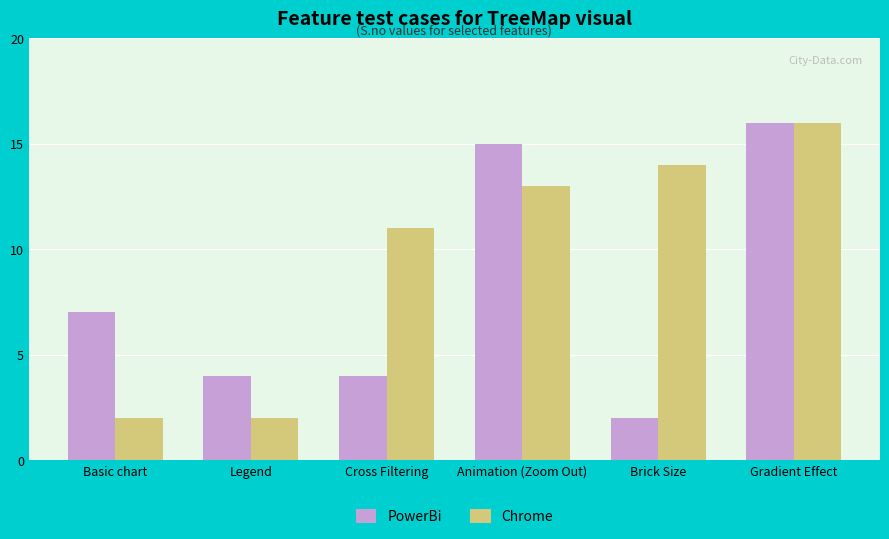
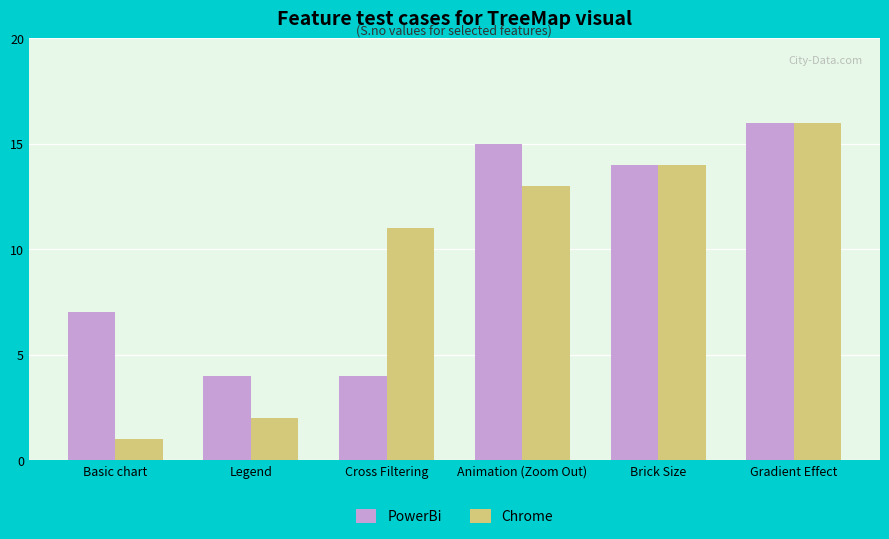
Chrome, Basic chart: 2 -> 1
PowerBi, Brick Size: 2 -> 14
